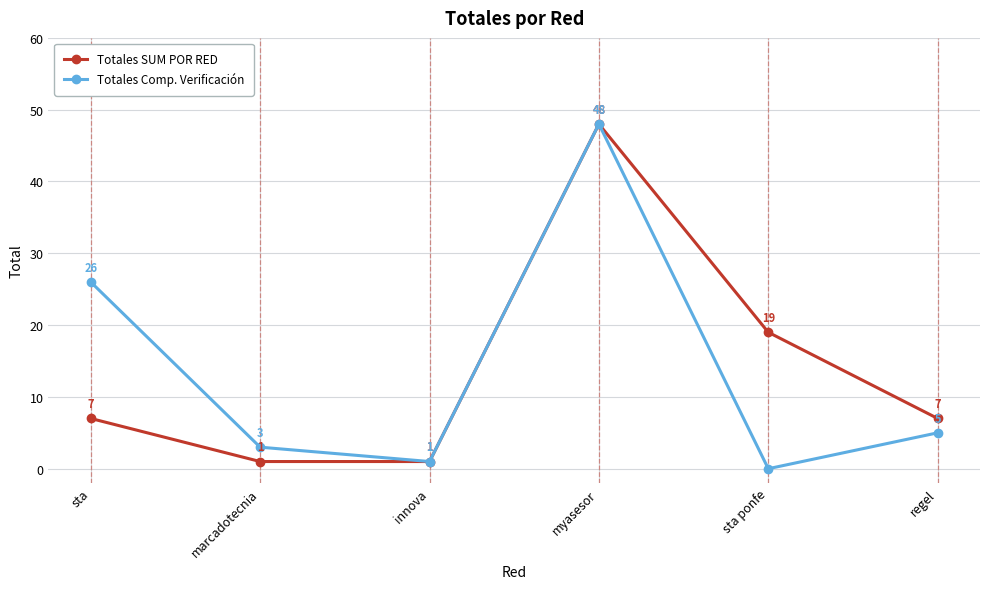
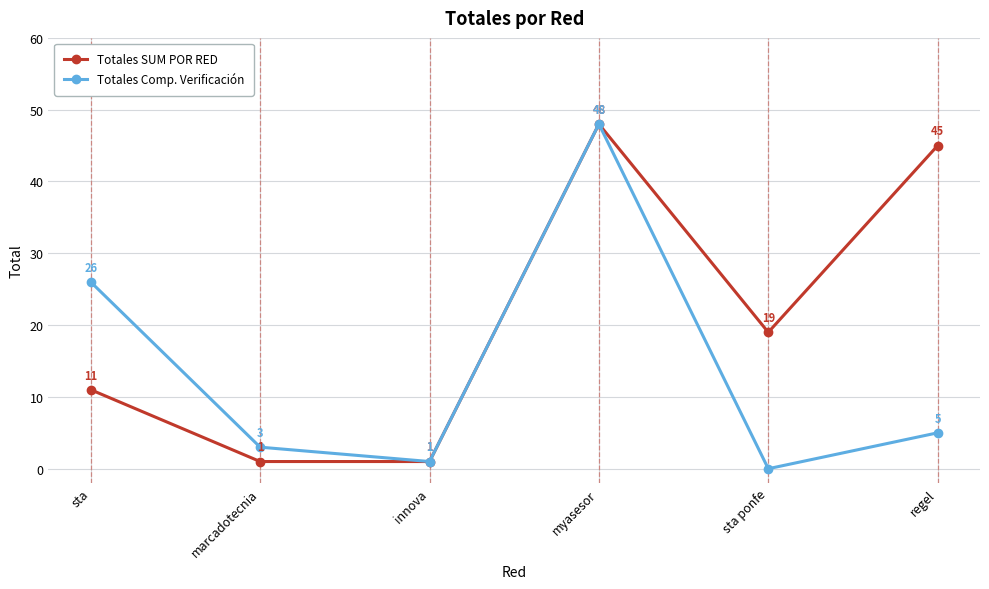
Totales SUM POR RED, sta: 7 -> 11
Totales SUM POR RED, regel: 7 -> 45
